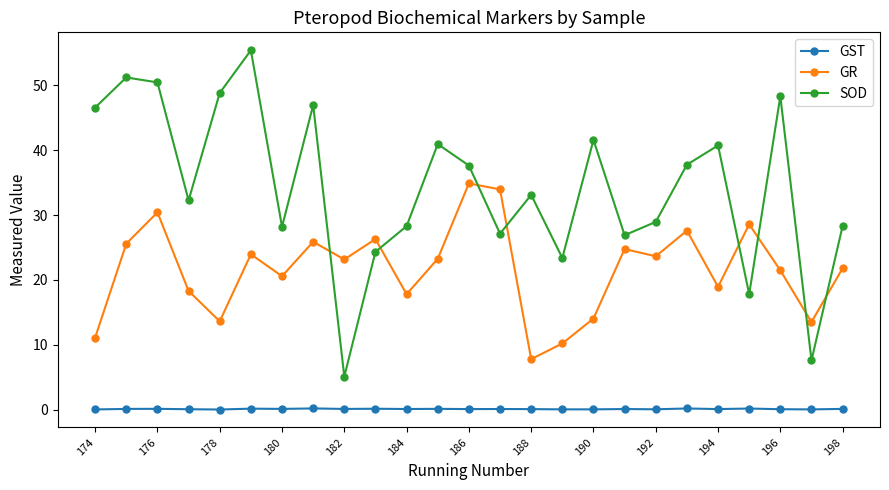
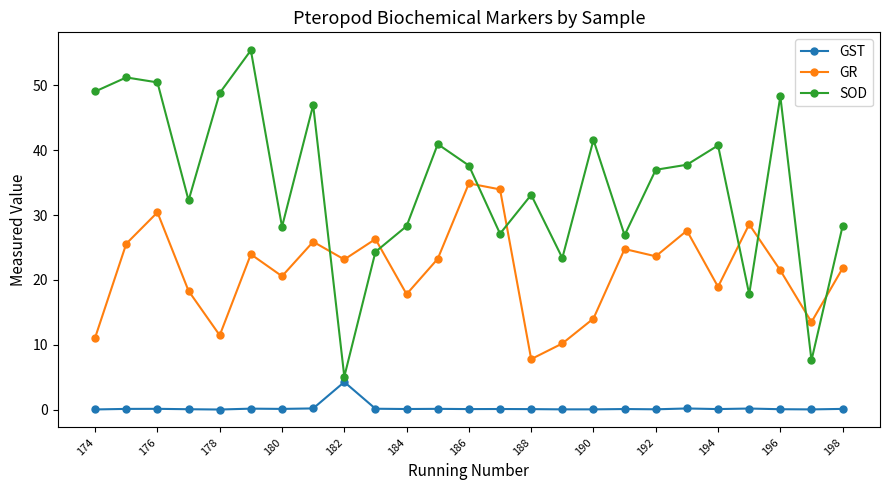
SOD, 174: 47 -> 49
GR, 178: 14 -> 11
GST, 182: 0 -> 4
SOD, 192: 29 -> 37
